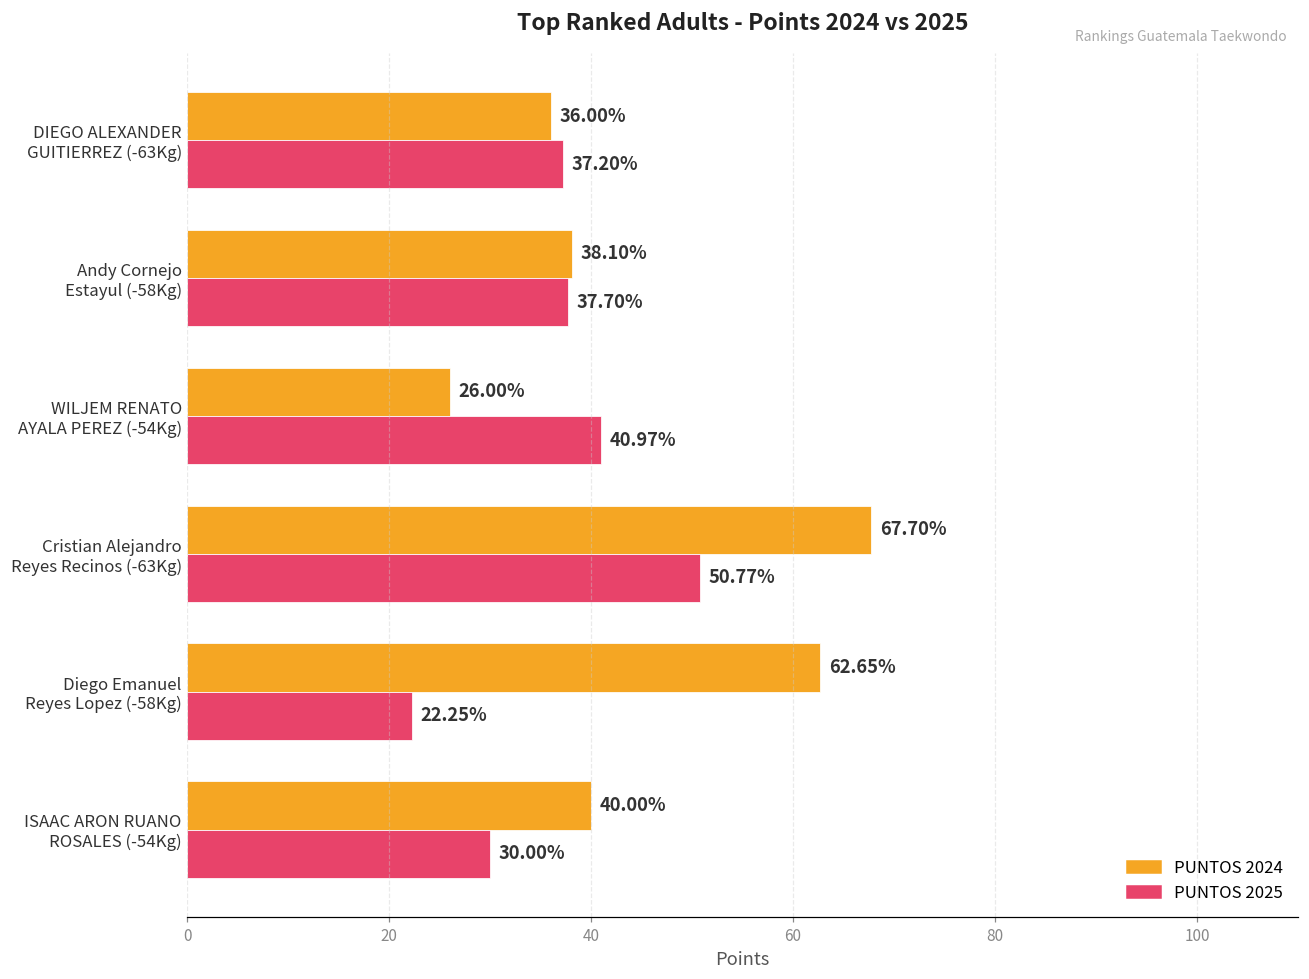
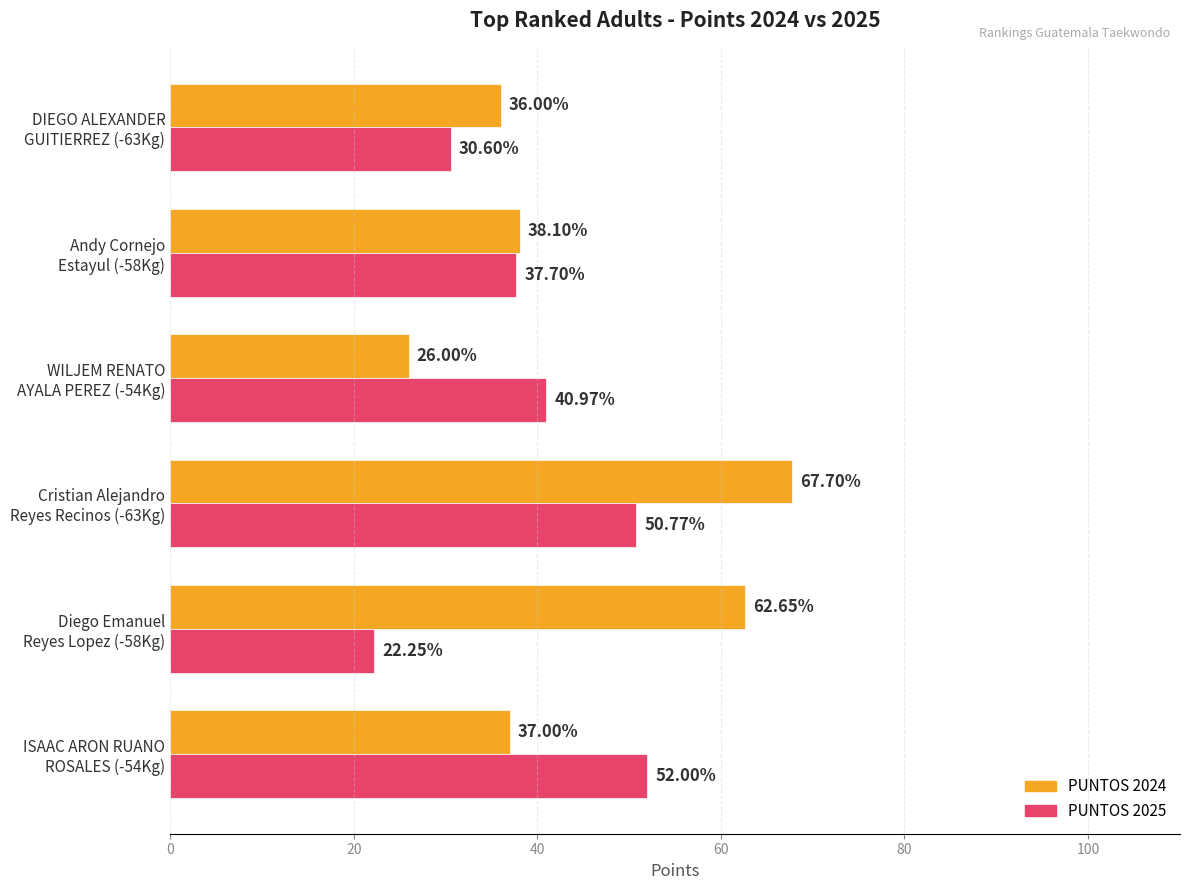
PUNTOS 2025, DIEGO ALEXANDER GUITIERREZ (-63Kg): 37.20% -> 30.60%
PUNTOS 2024, ISAAC ARON RUANO ROSALES (-54Kg): 40.00% -> 37.00%
PUNTOS 2025, ISAAC ARON RUANO ROSALES (-54Kg): 30.00% -> 52.00%
